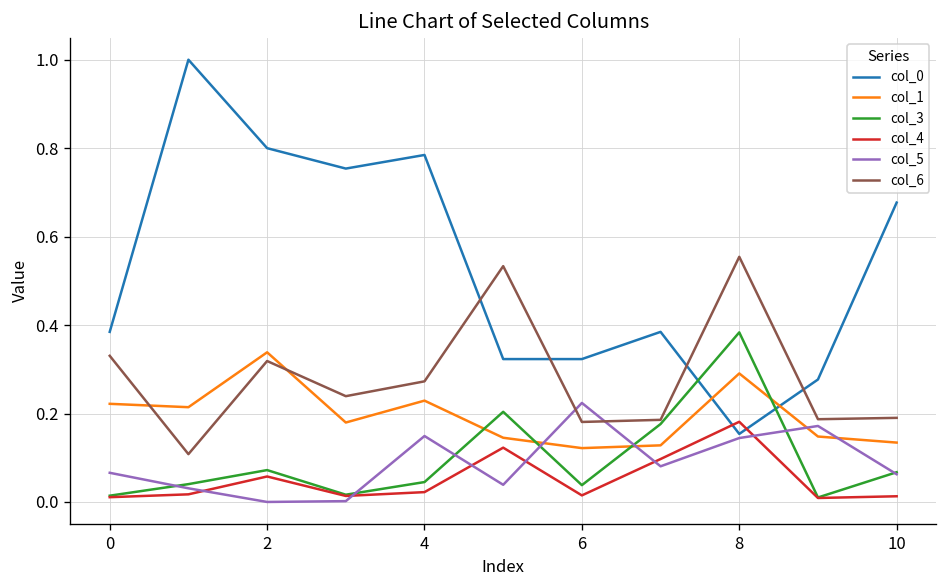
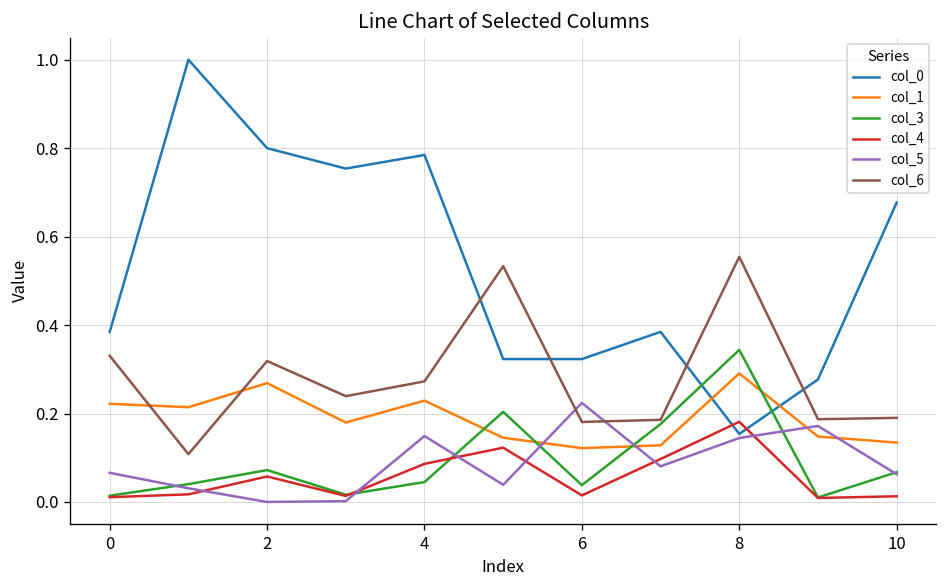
col_1, 2: 0.34 -> 0.27
col_4, 4: 0.02 -> 0.09
col_3, 8: 0.38 -> 0.34
